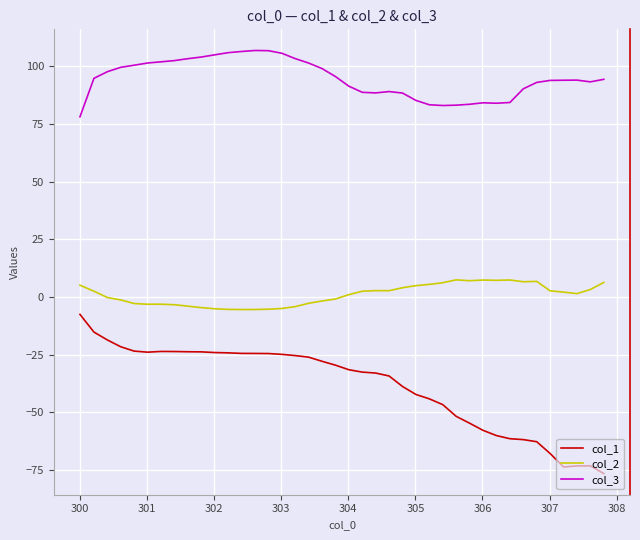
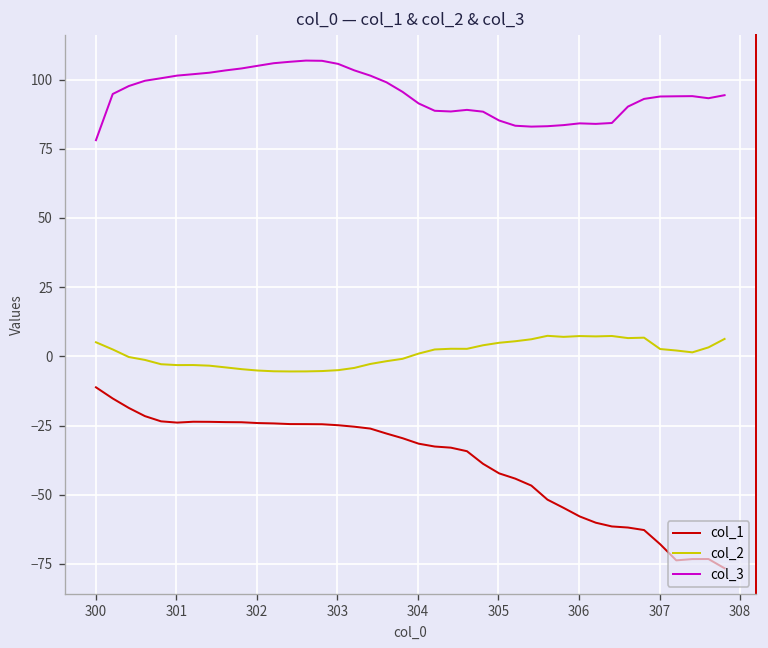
col_1, 300: -8 -> -11
